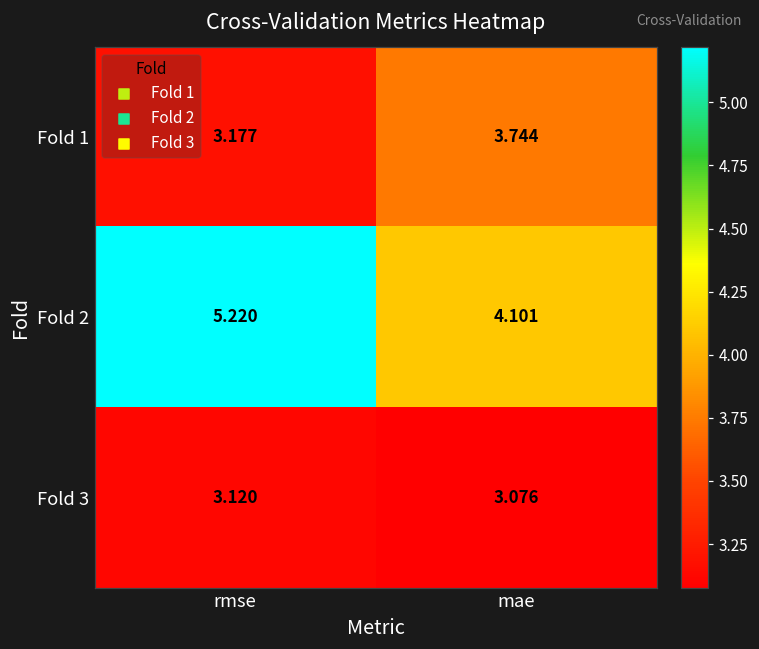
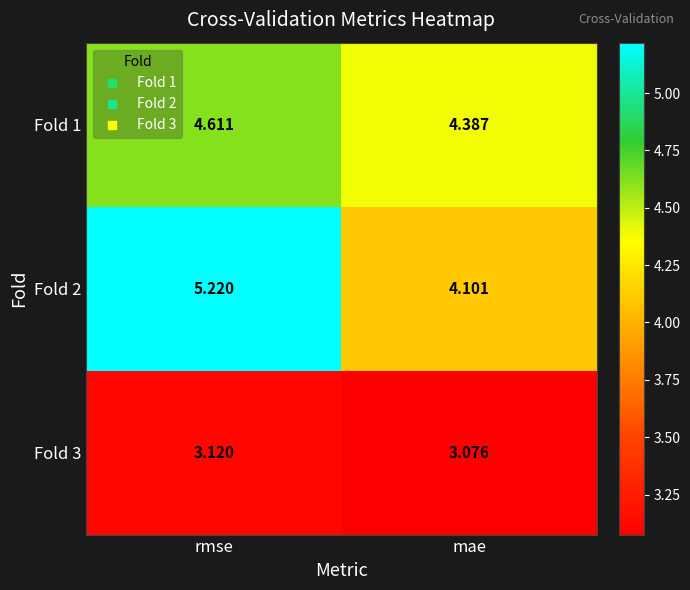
Fold 1, rmse: 3.177 -> 4.611
Fold 1, mae: 3.744 -> 4.387
